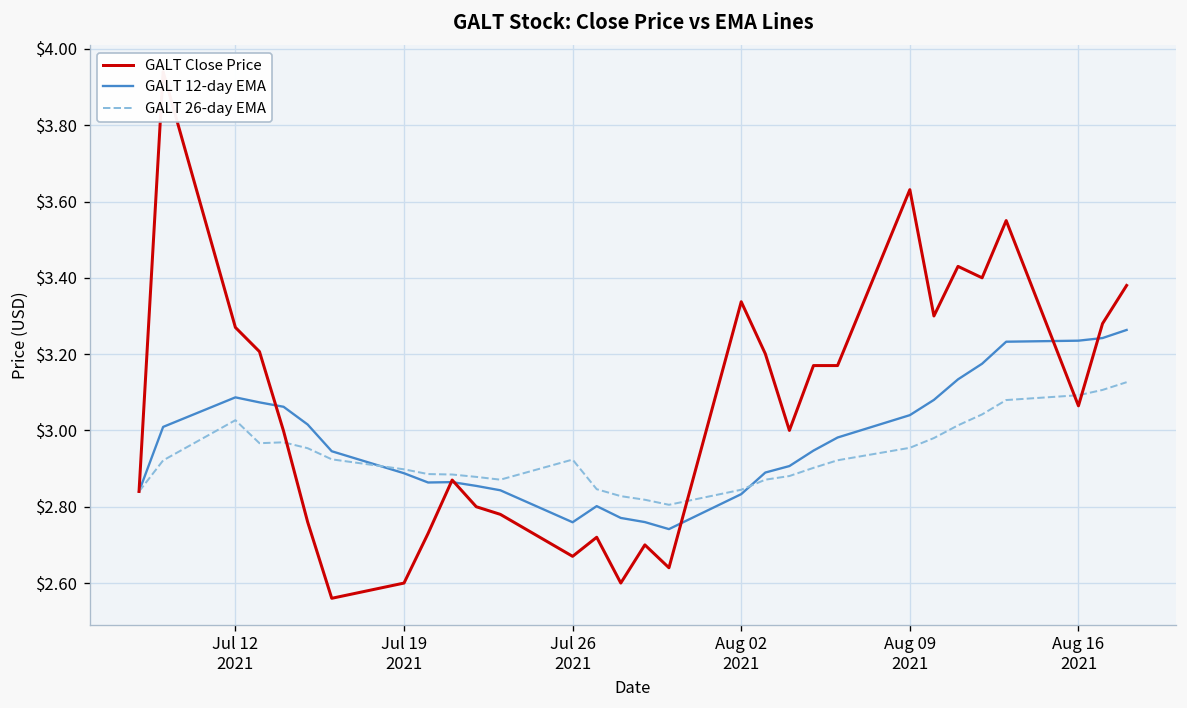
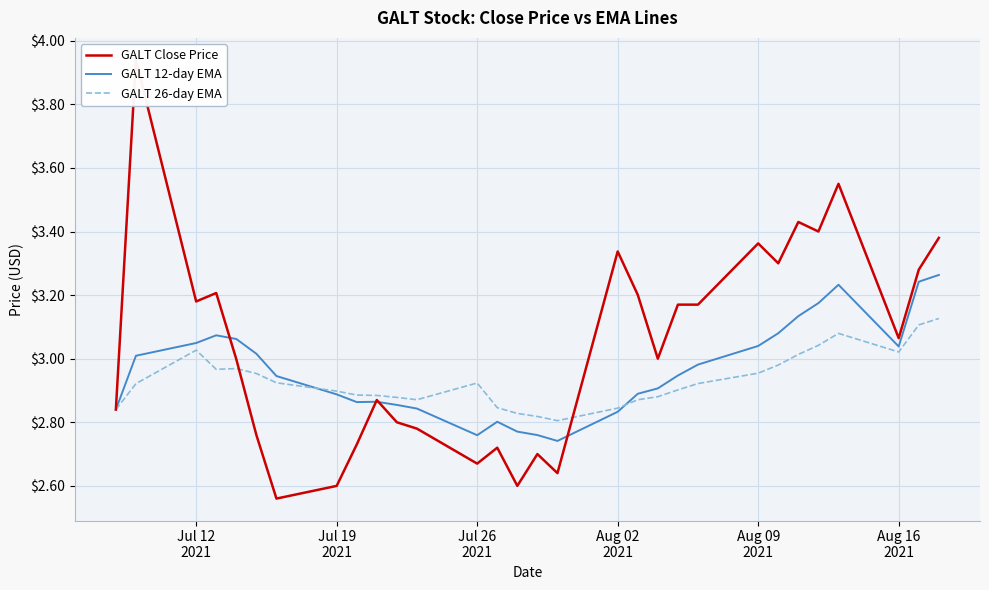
GALT Close Price, Jul 12 2021: $3.27 -> $3.18
GALT 12-day EMA, Jul 12 2021: $3.09 -> $3.05
GALT Close Price, Aug 09 2021: $3.63 -> $3.36
GALT 12-day EMA, Aug 16 2021: $3.24 -> $3.04
GALT 26-day EMA, Aug 16 2021: $3.09 -> $3.02
